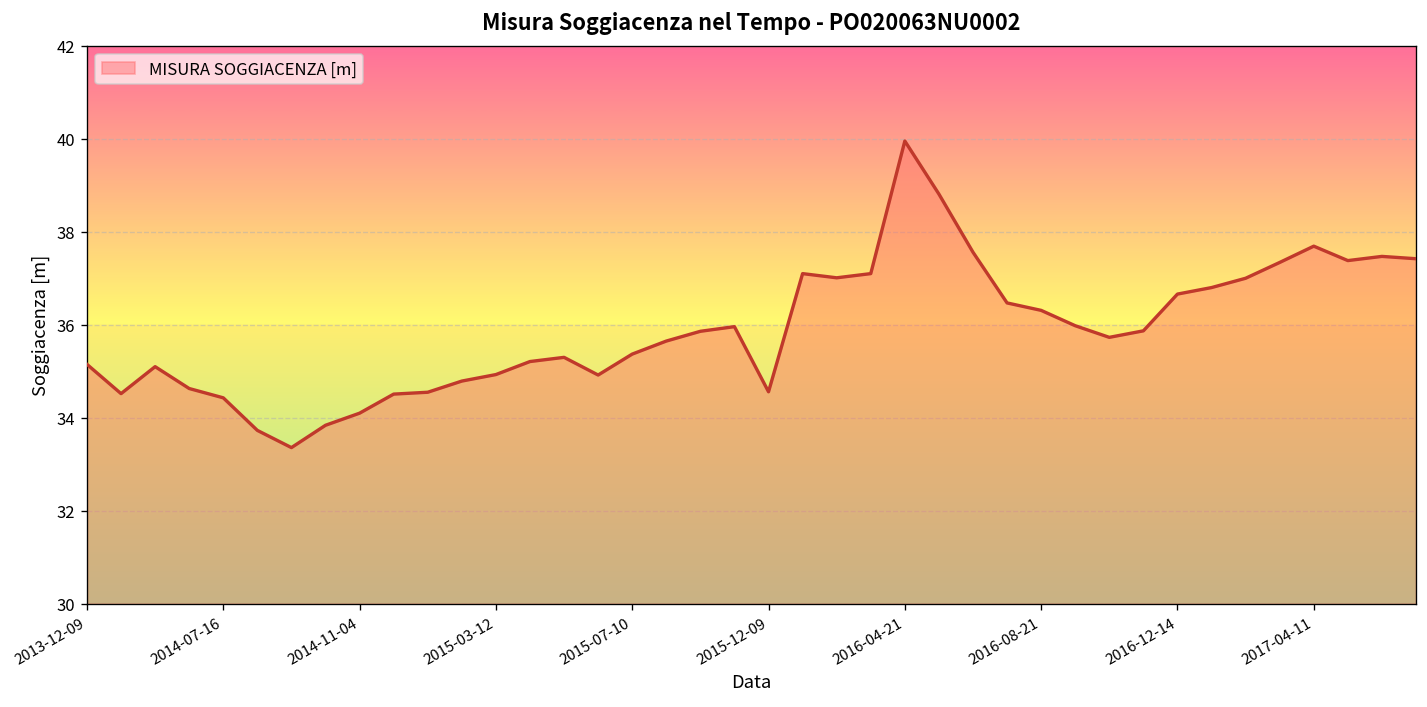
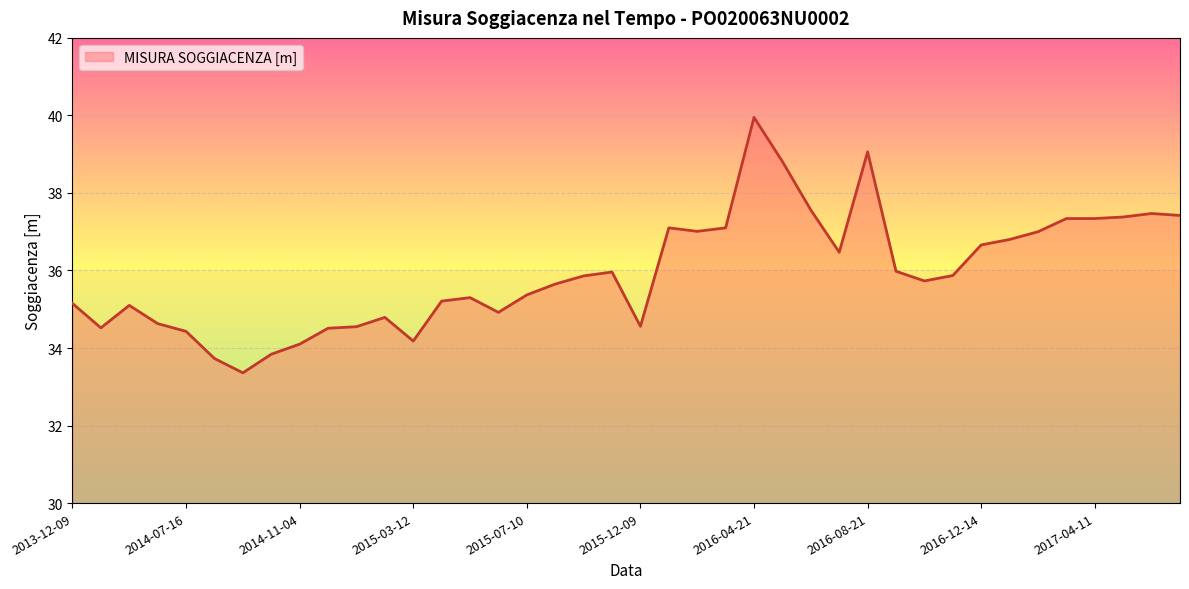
2015-03-12: 34.9 -> 34.2
2016-08-21: 36.3 -> 39.1
2017-04-11: 37.7 -> 37.3
